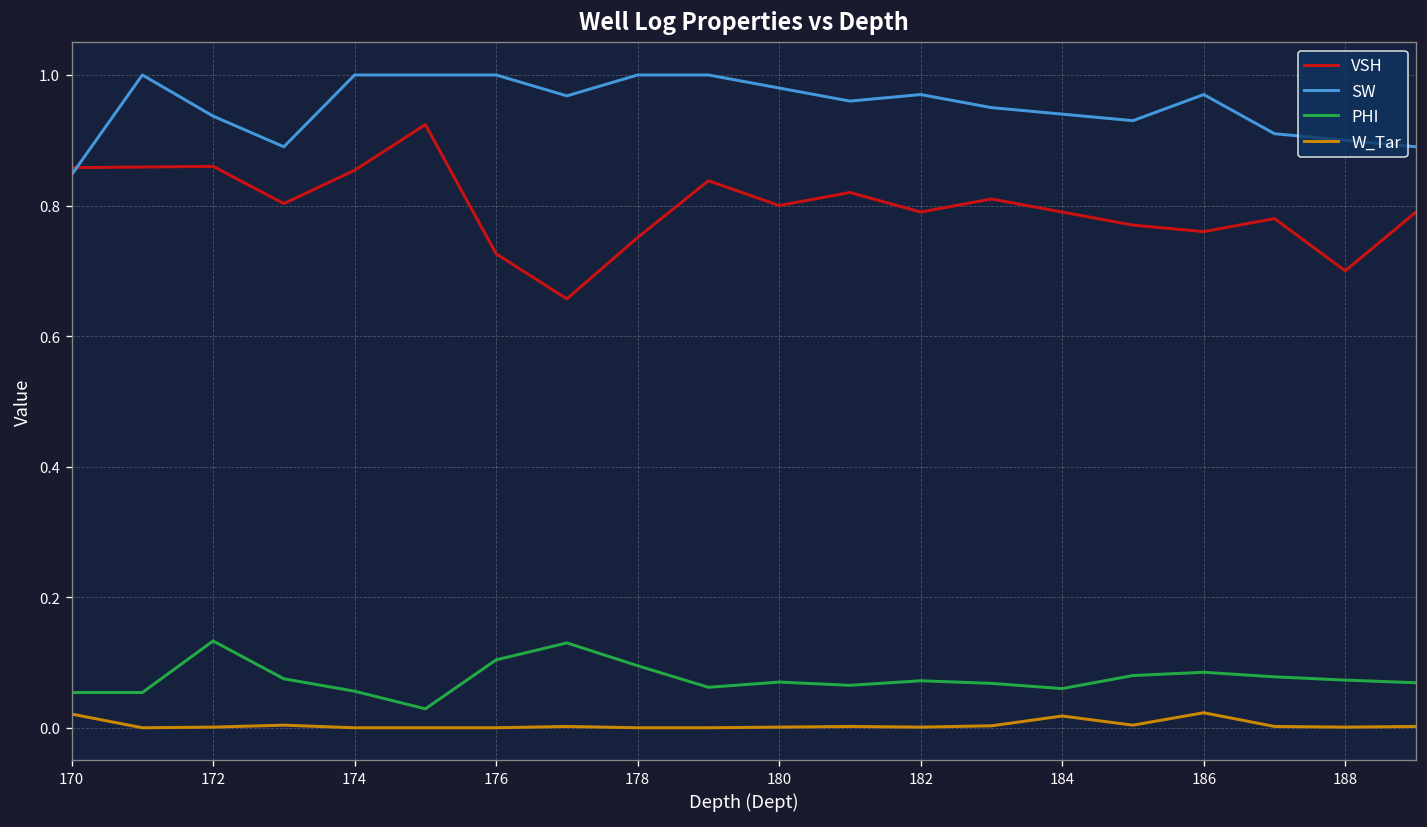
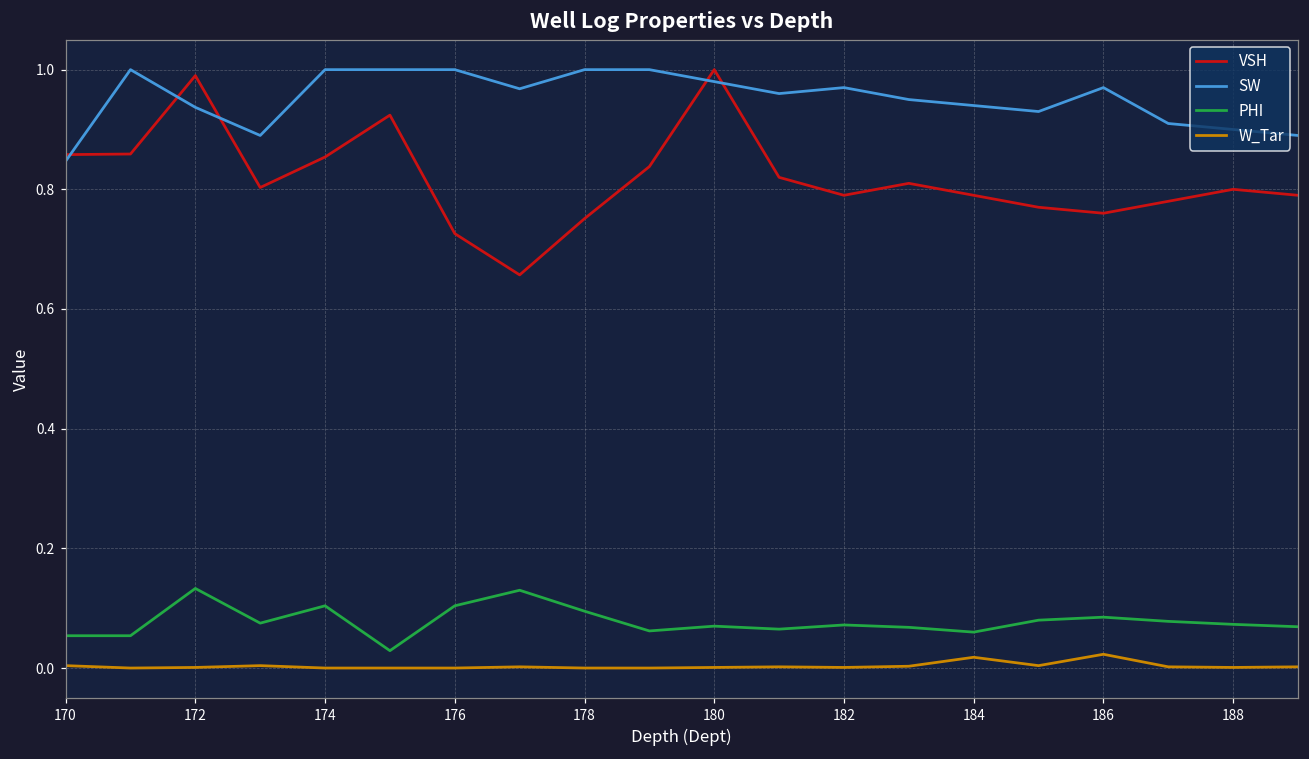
W_Tar, 170: 0.02 -> 0.00
VSH, 172: 0.86 -> 0.99
PHI, 174: 0.06 -> 0.10
VSH, 180: 0.8 -> 1.0
VSH, 188: 0.7 -> 0.8
